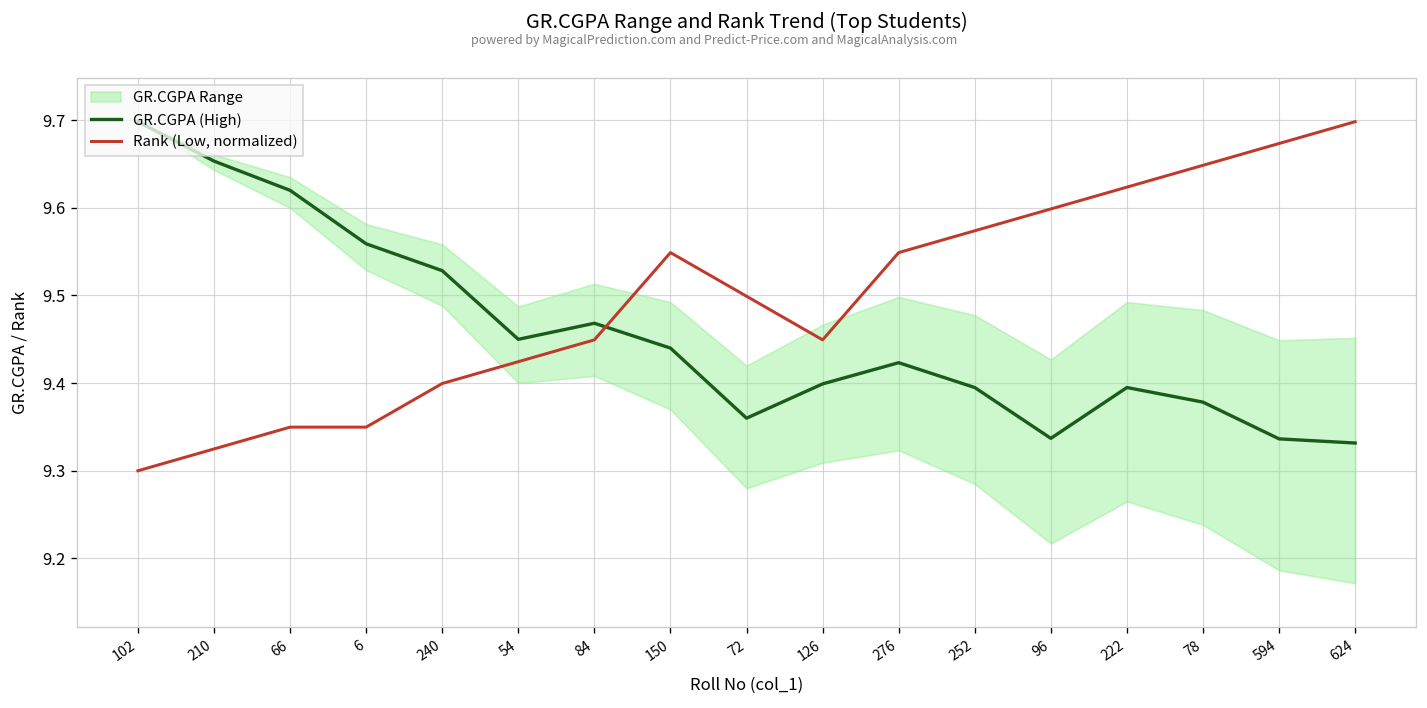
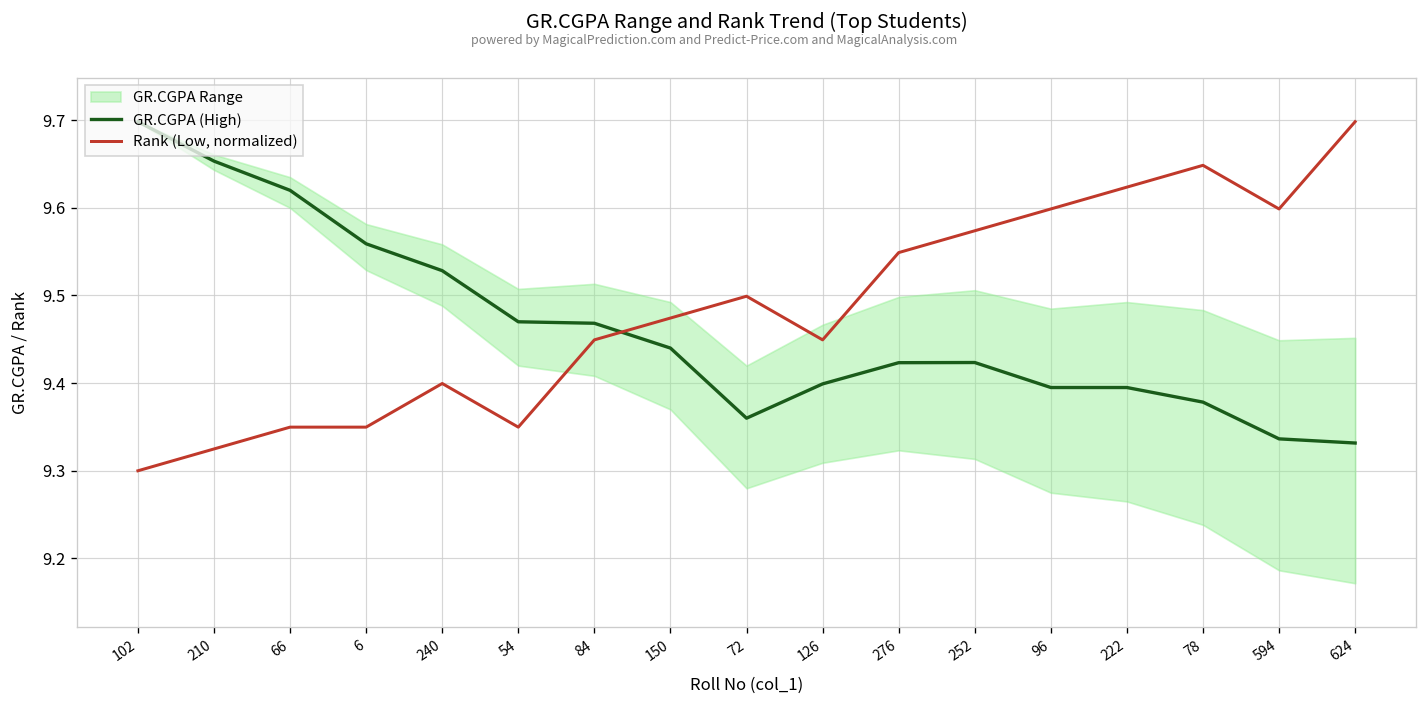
GR.CGPA (High), 54: 9.45 -> 9.47
Rank (Low, normalized), 54: 9.42 -> 9.35
Rank (Low, normalized), 150: 9.55 -> 9.47
GR.CGPA (High), 252: 9.40 -> 9.42
GR.CGPA (High), 96: 9.34 -> 9.40
Rank (Low, normalized), 594: 9.67 -> 9.60
